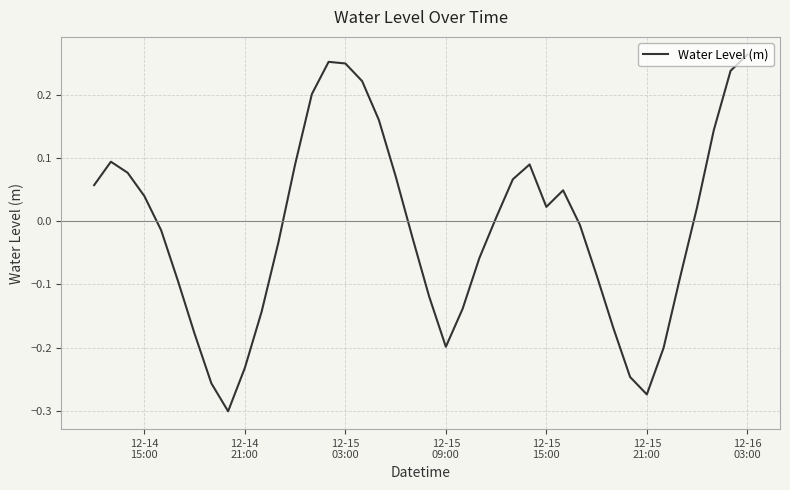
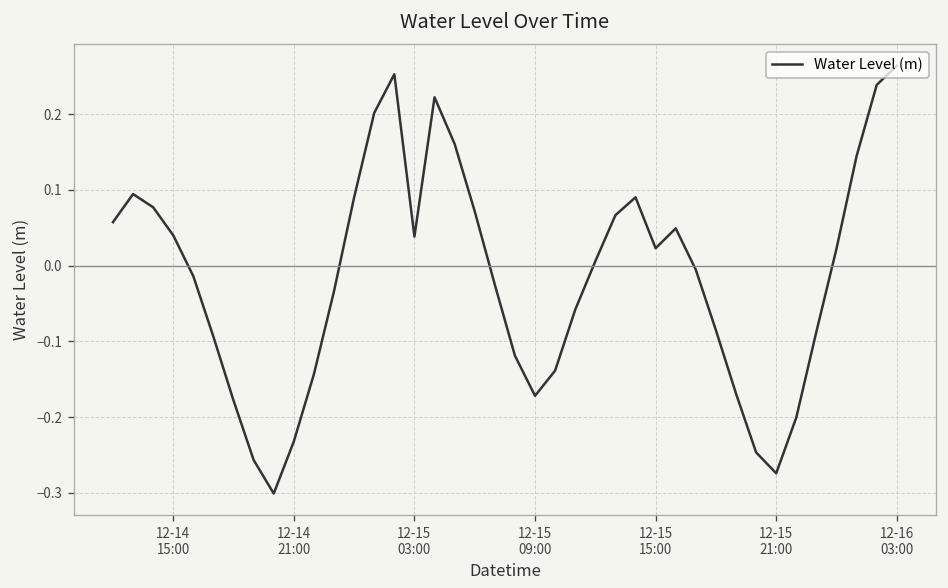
12-15 03:00: 0.25 -> 0.04
12-15 09:00: -0.20 -> -0.17
